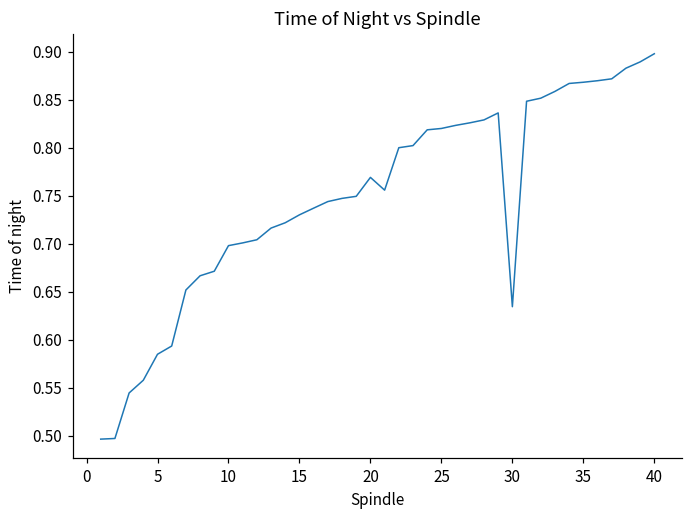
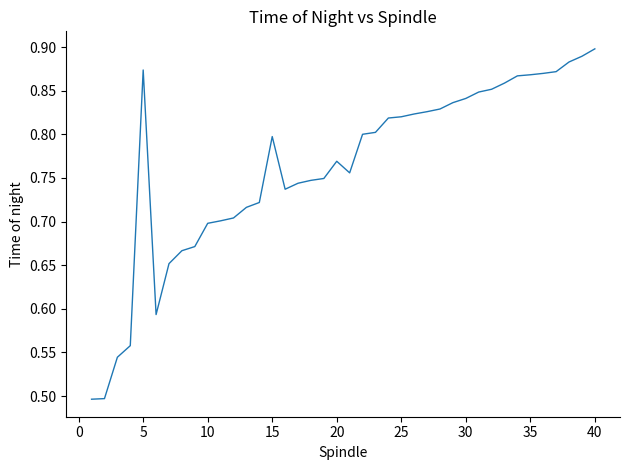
5: 0.58 -> 0.87
15: 0.73 -> 0.80
30: 0.63 -> 0.84
